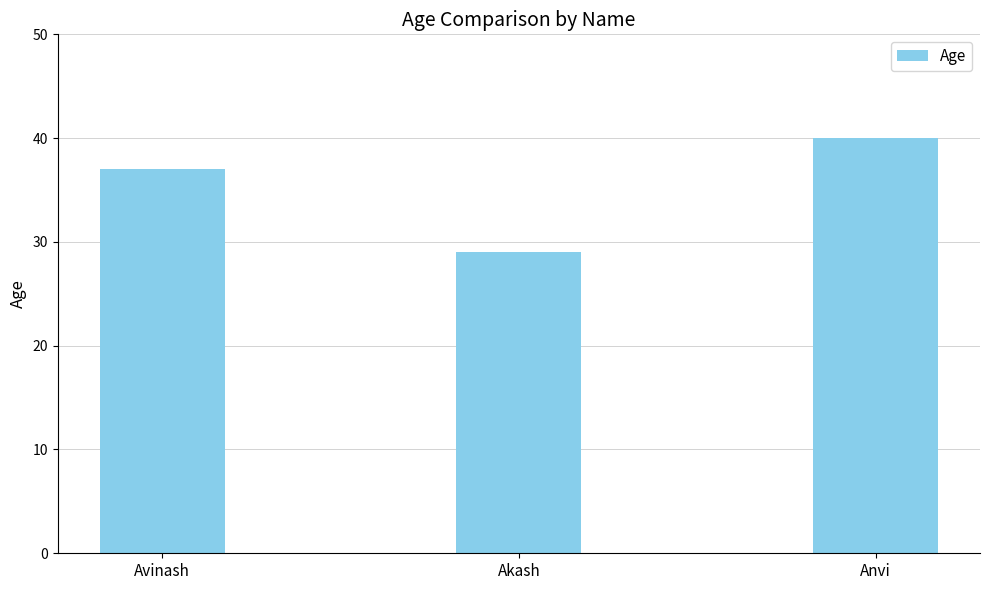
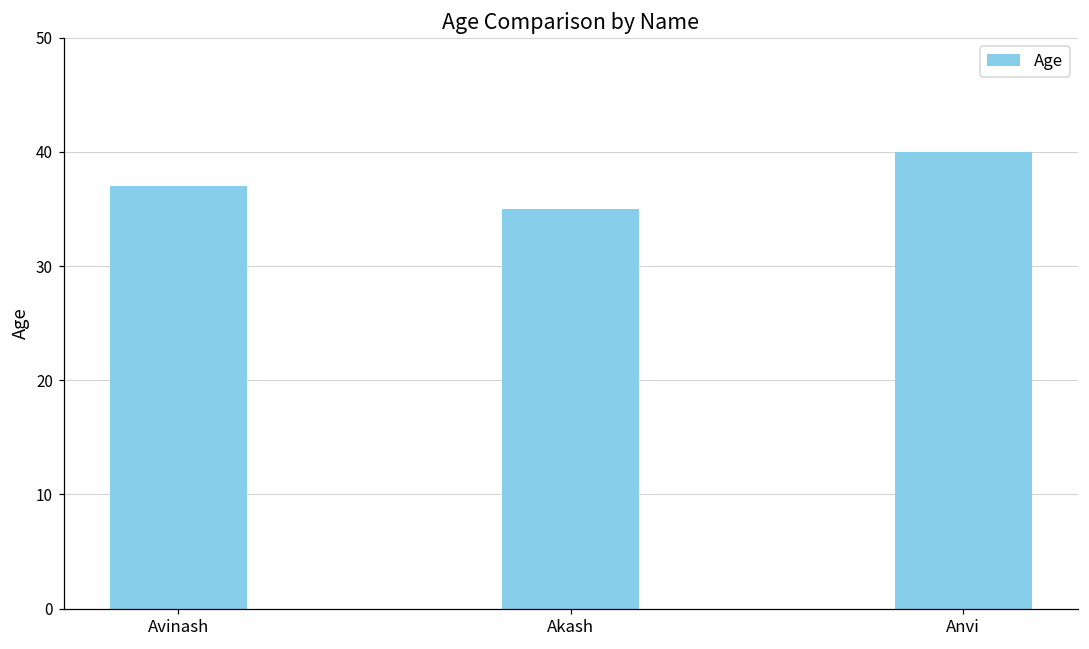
Akash: 29 -> 35
